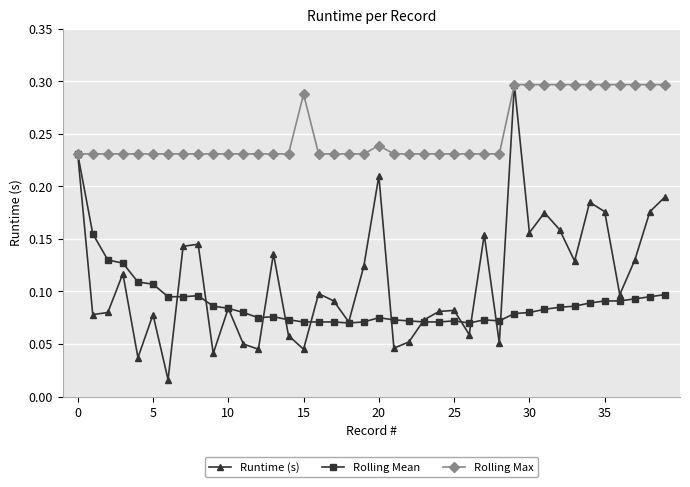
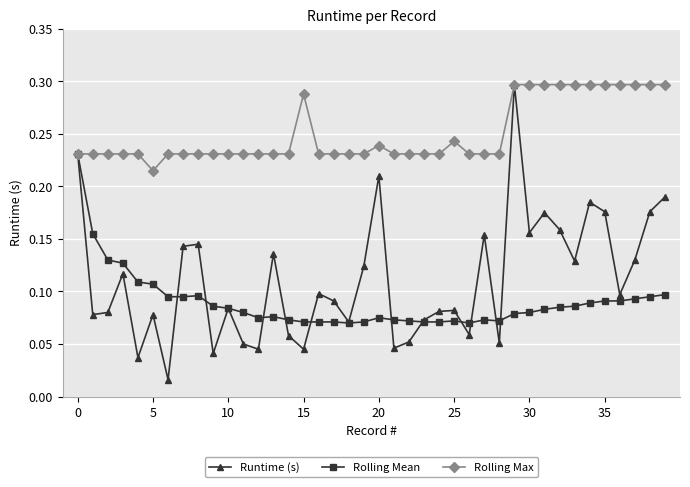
Rolling Max, 5: 0.231 -> 0.215
Rolling Max, 25: 0.231 -> 0.243
